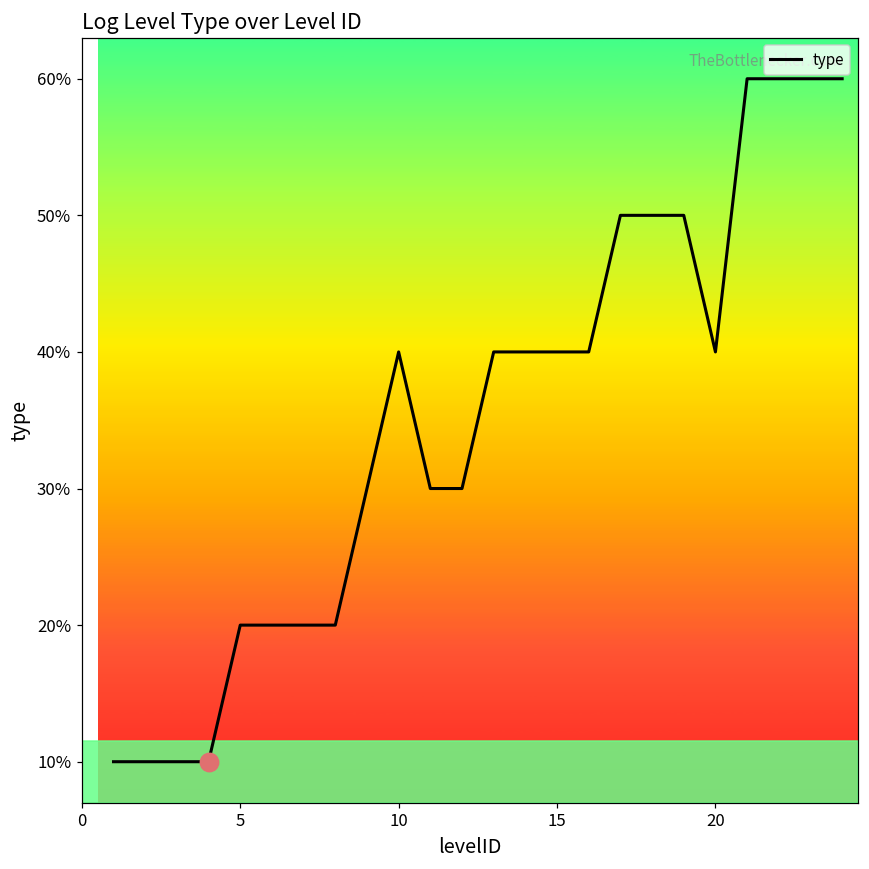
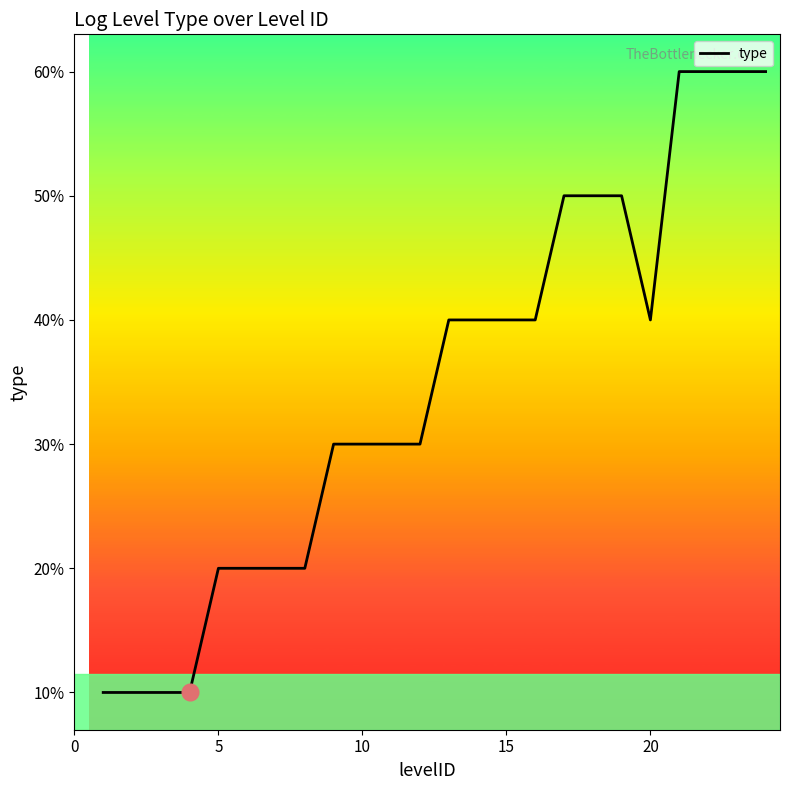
type, 10: 40.0% -> 30.0%
